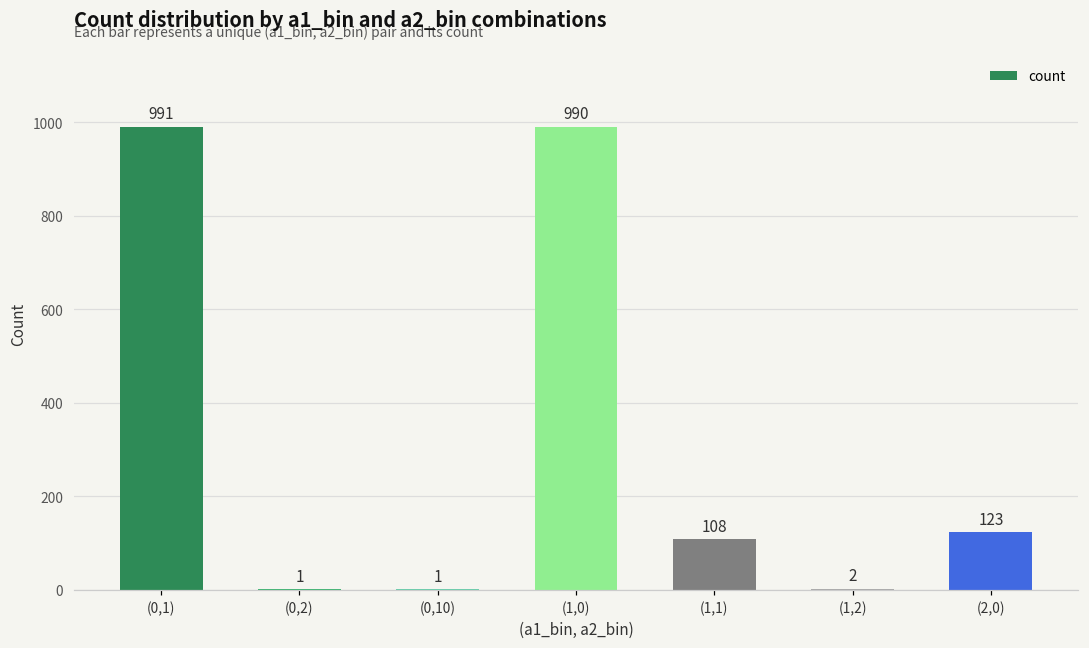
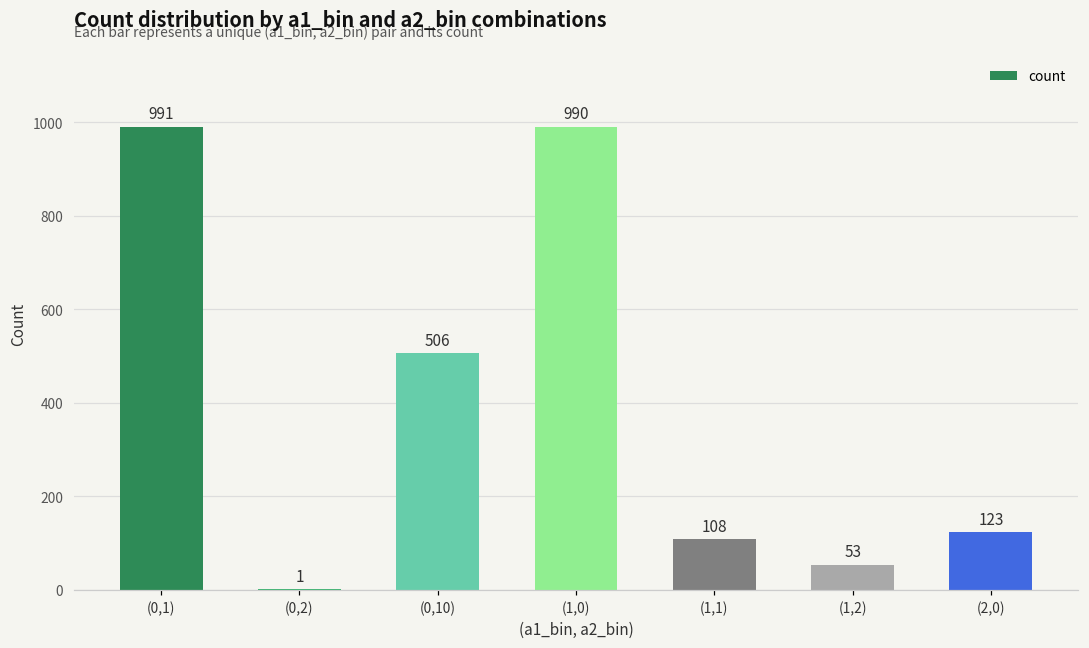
(0,10): 1 -> 506
(1,2): 2 -> 53
